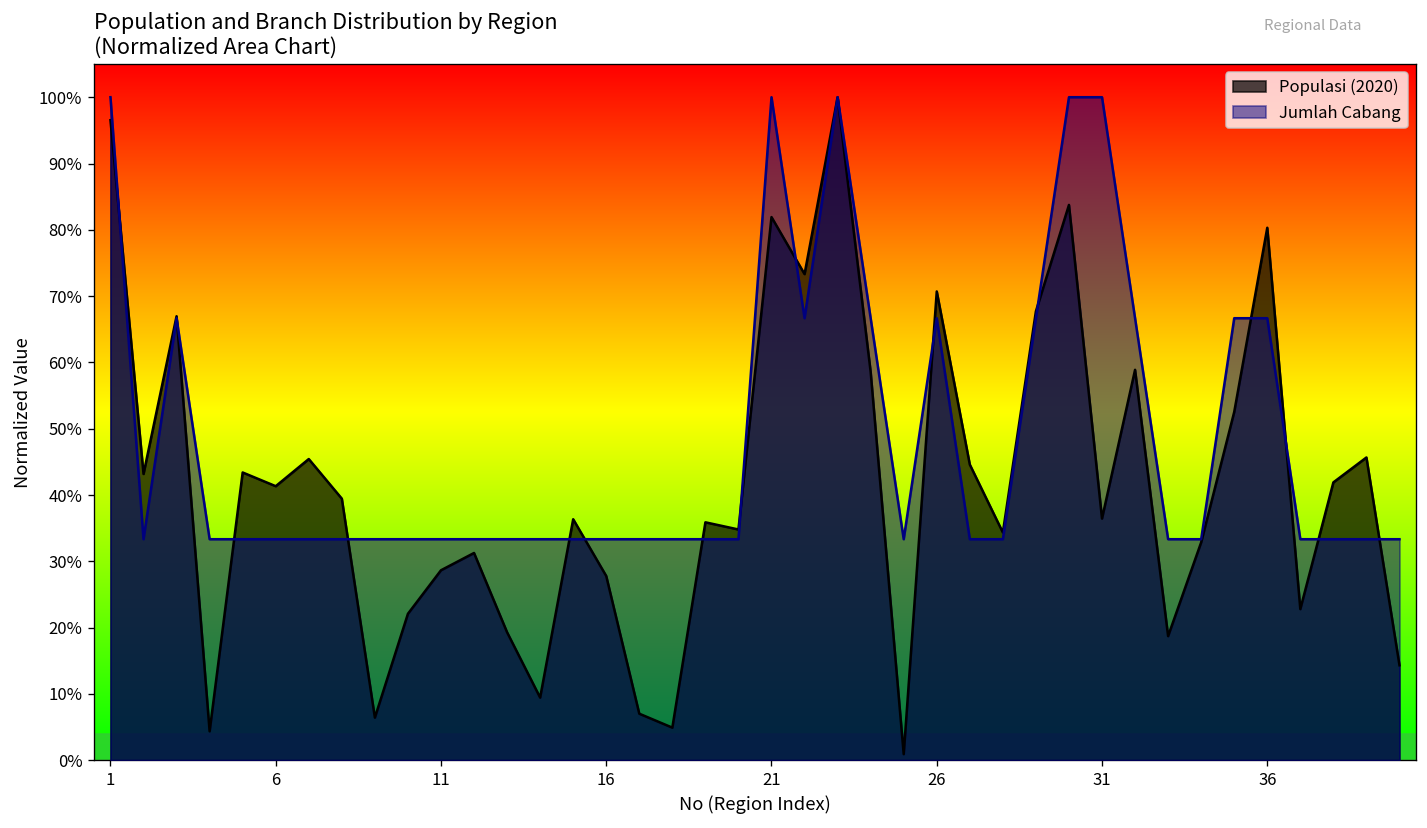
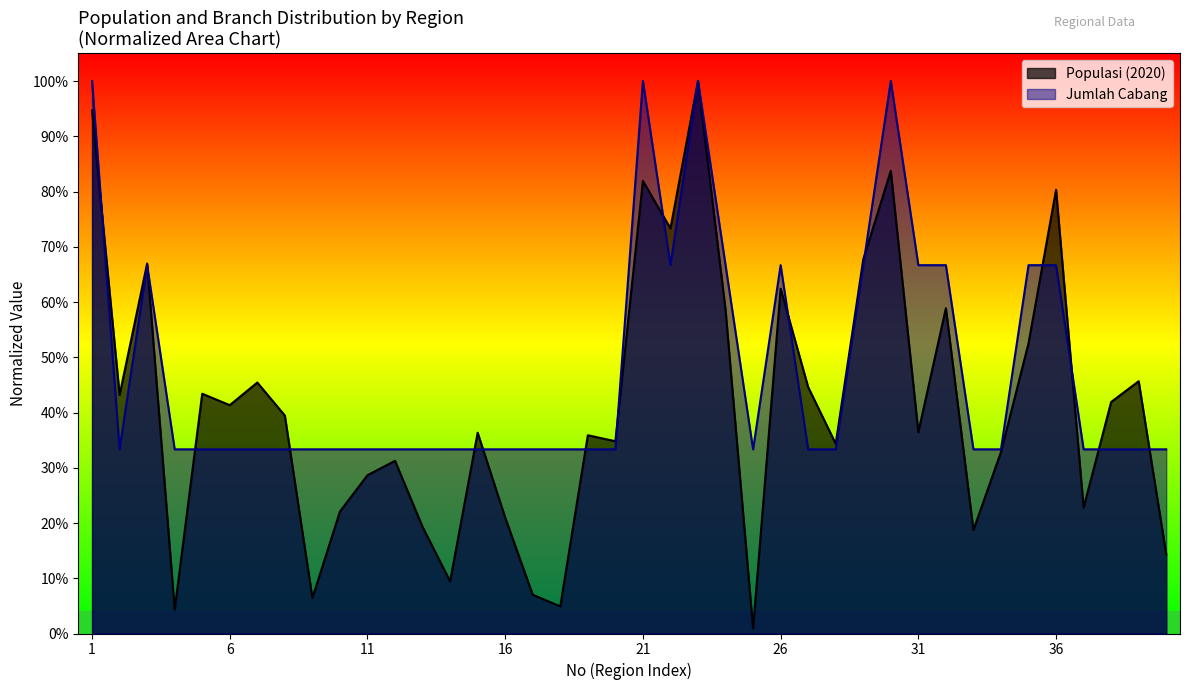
Populasi (2020), 1: 97% -> 95%
Populasi (2020), 16: 28% -> 21%
Populasi (2020), 26: 71% -> 62%
Jumlah Cabang, 31: 100% -> 67%
